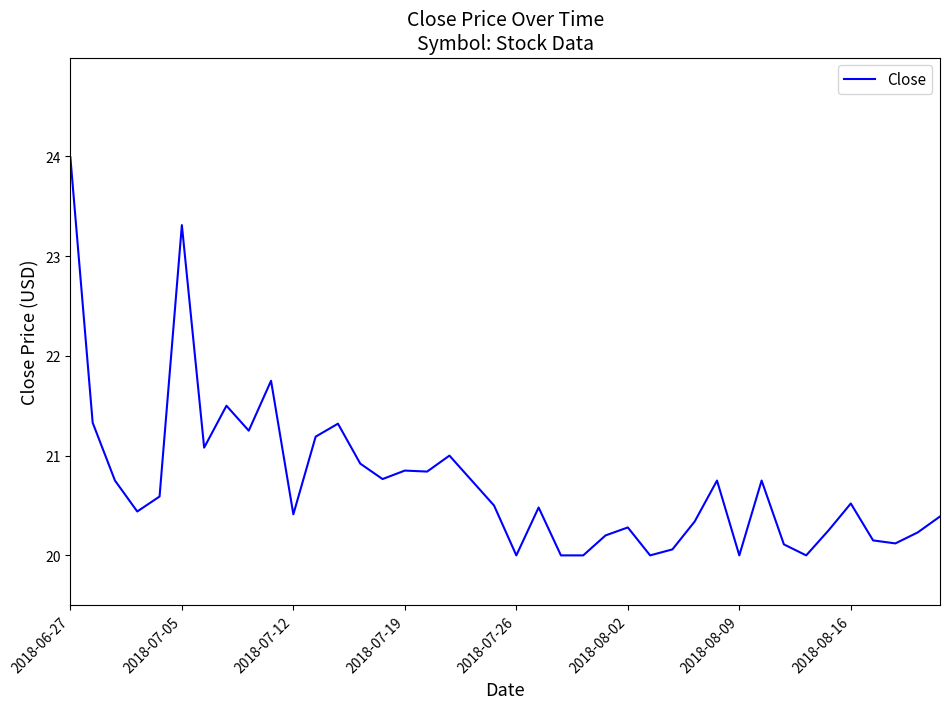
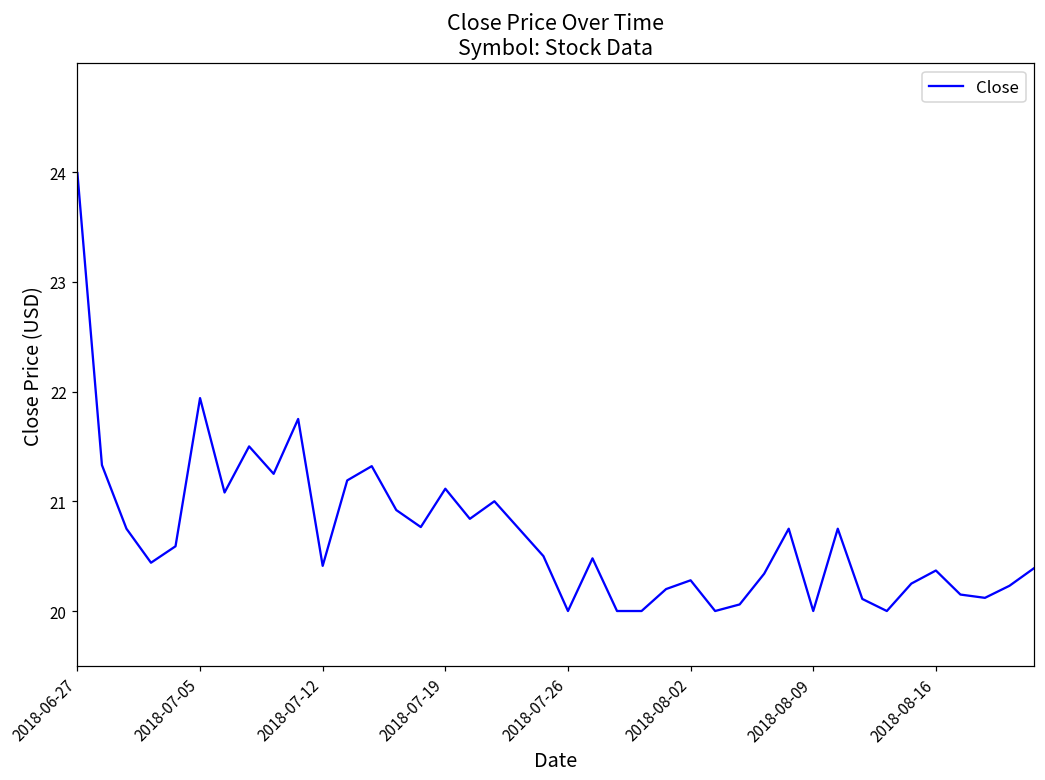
2018-07-05: 23.3 -> 21.9
2018-07-19: 20.9 -> 21.1
2018-08-16: 20.5 -> 20.4
